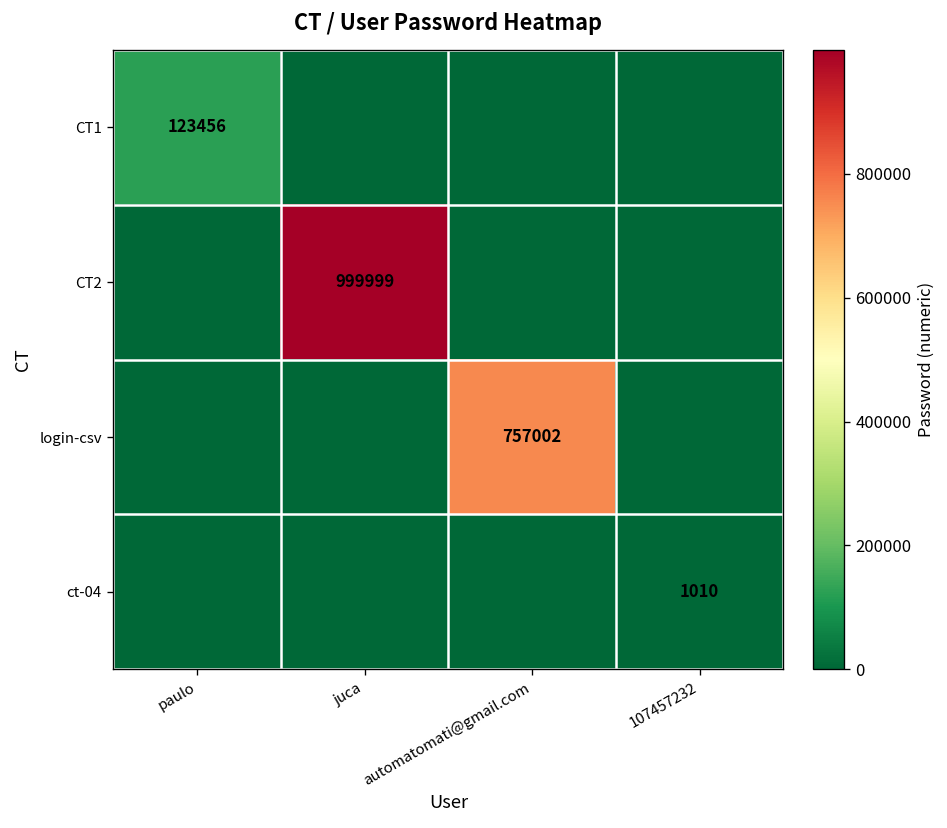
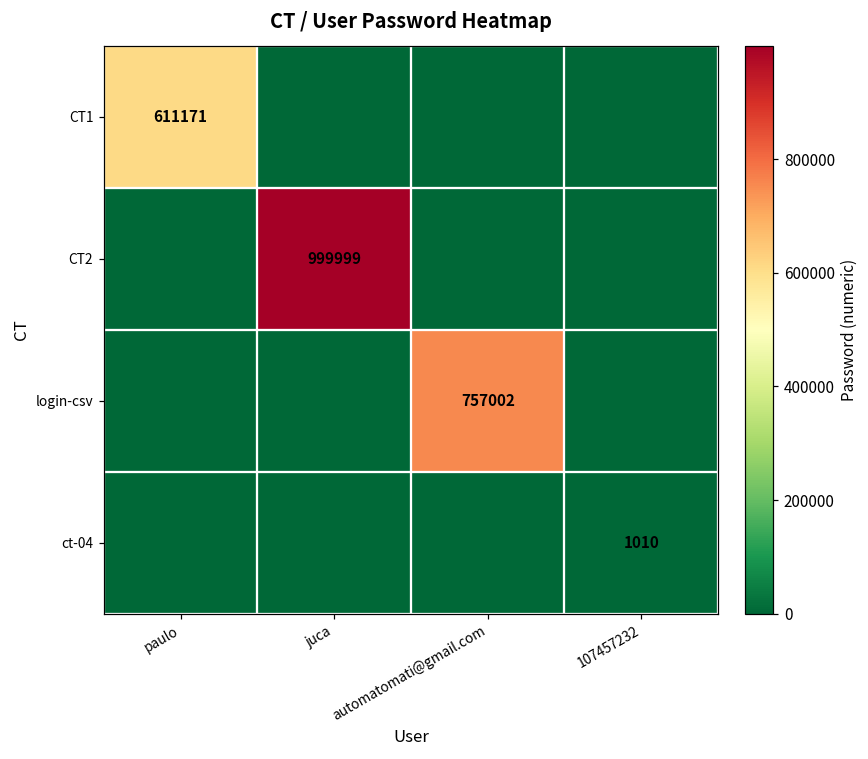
CT1, paulo: 123456 -> 611171
